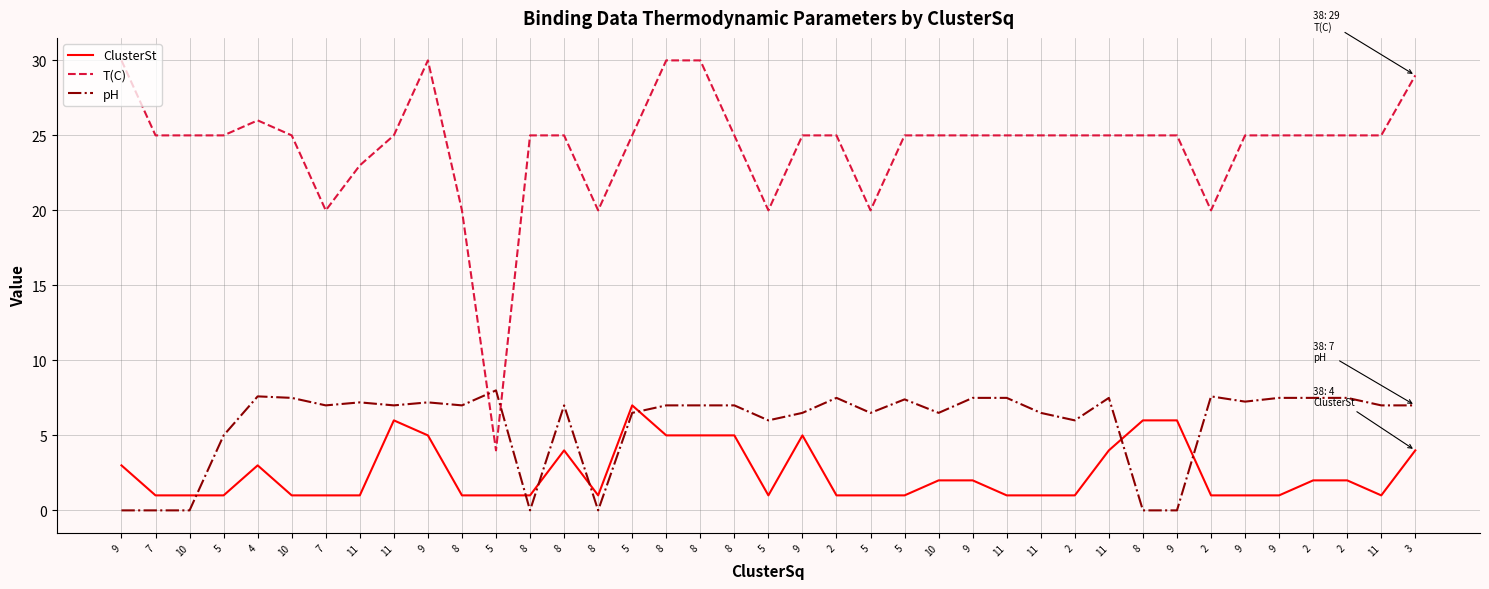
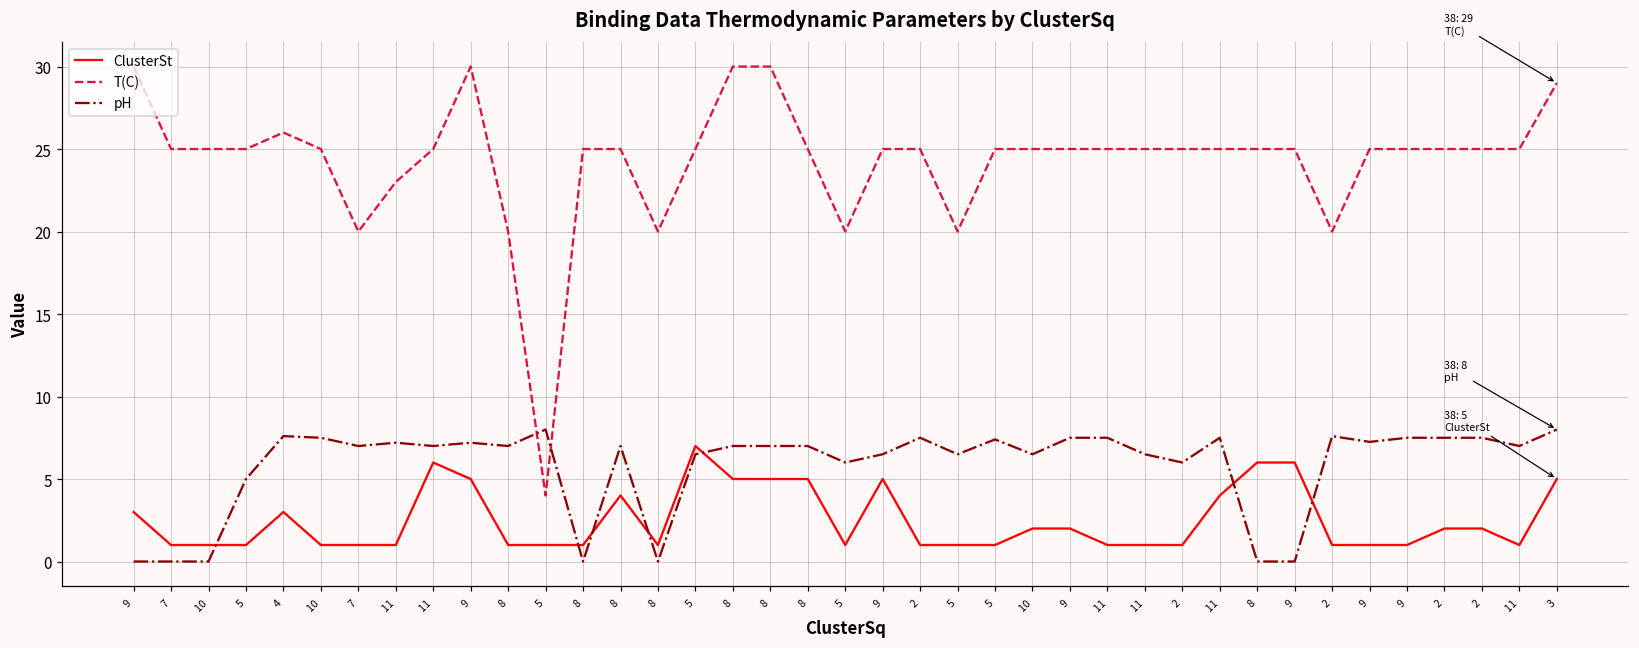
ClusterSt, 3: 4 -> 5
pH, 3: 7 -> 8
